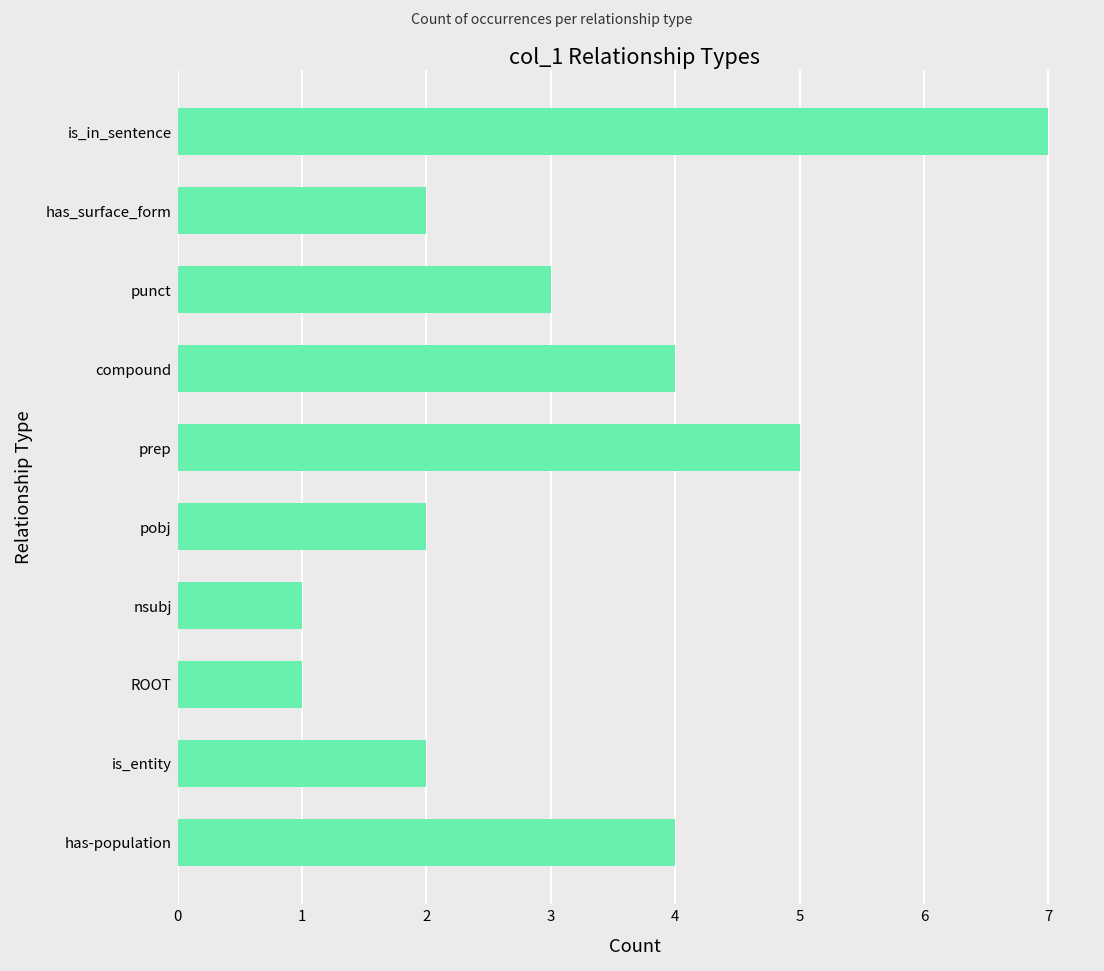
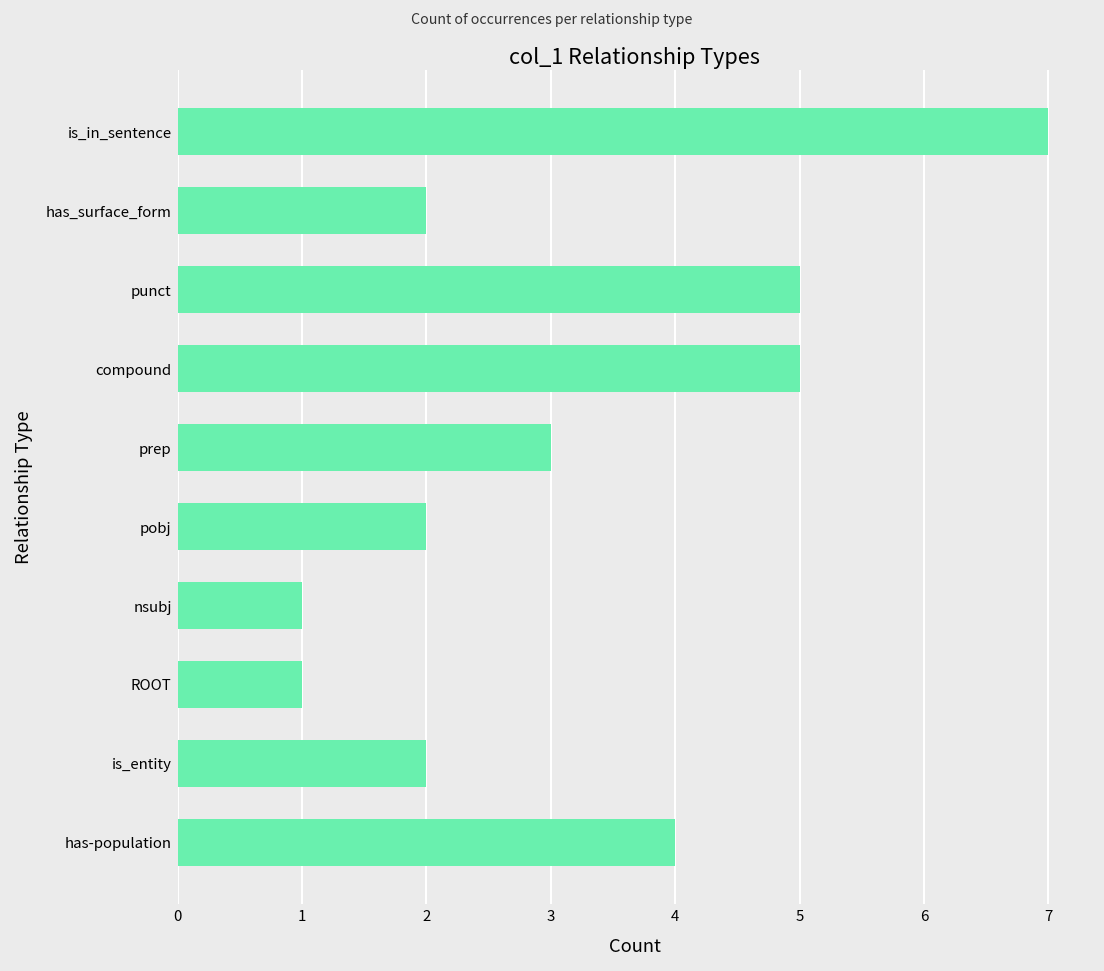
punct: 3 -> 5
compound: 4 -> 5
prep: 5 -> 3
